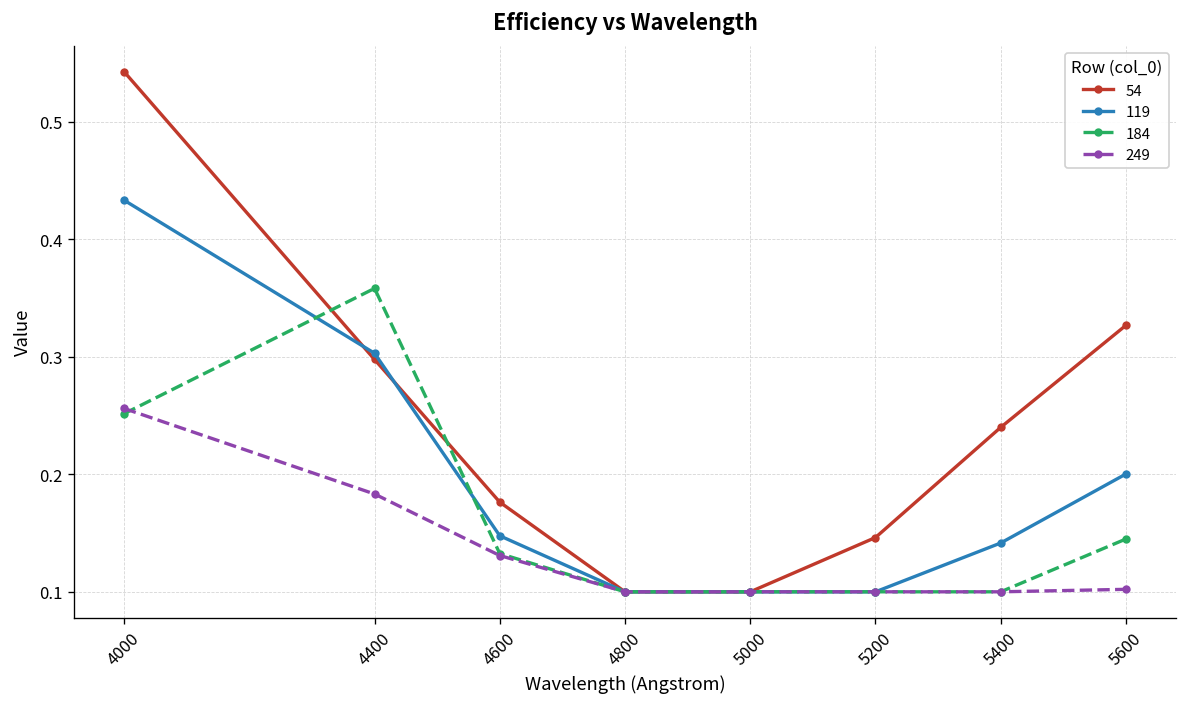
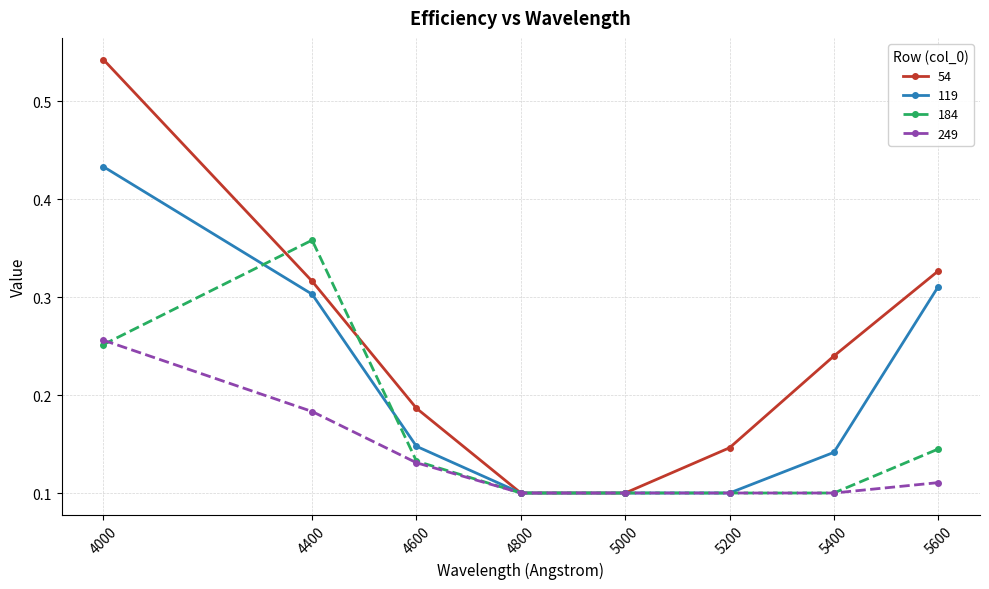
54, 4400: 0.30 -> 0.32
54, 4600: 0.18 -> 0.19
119, 5600: 0.20 -> 0.31
249, 5600: 0.10 -> 0.11
